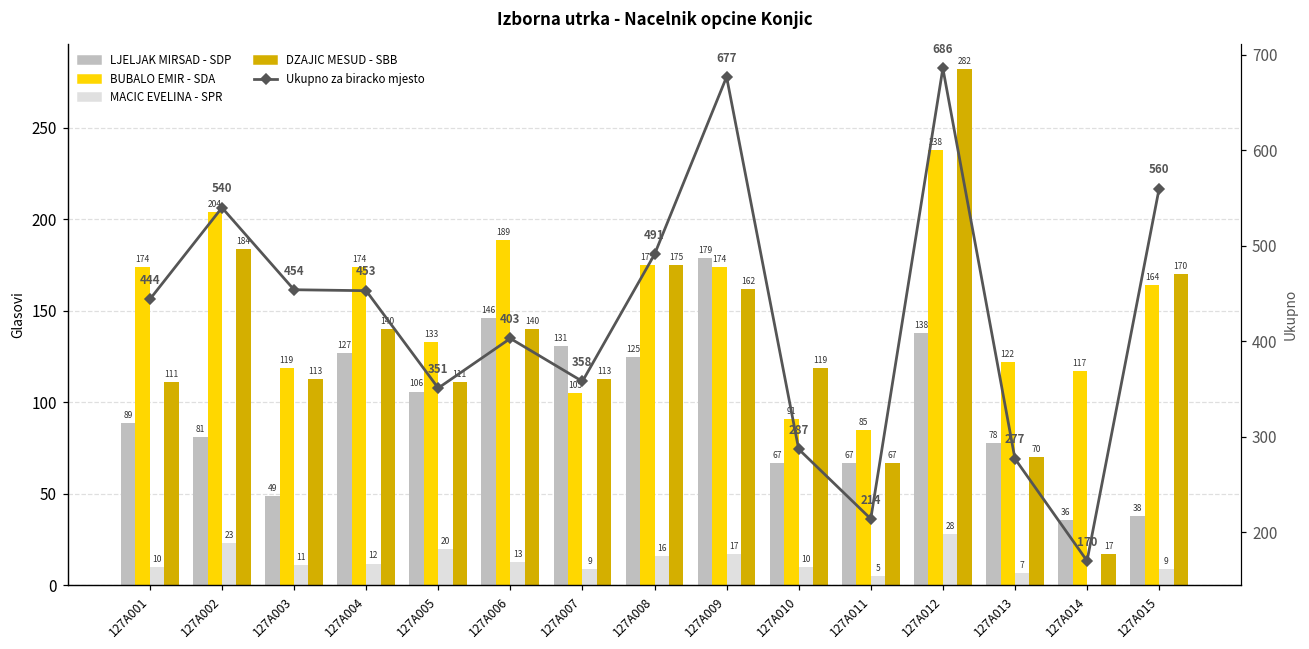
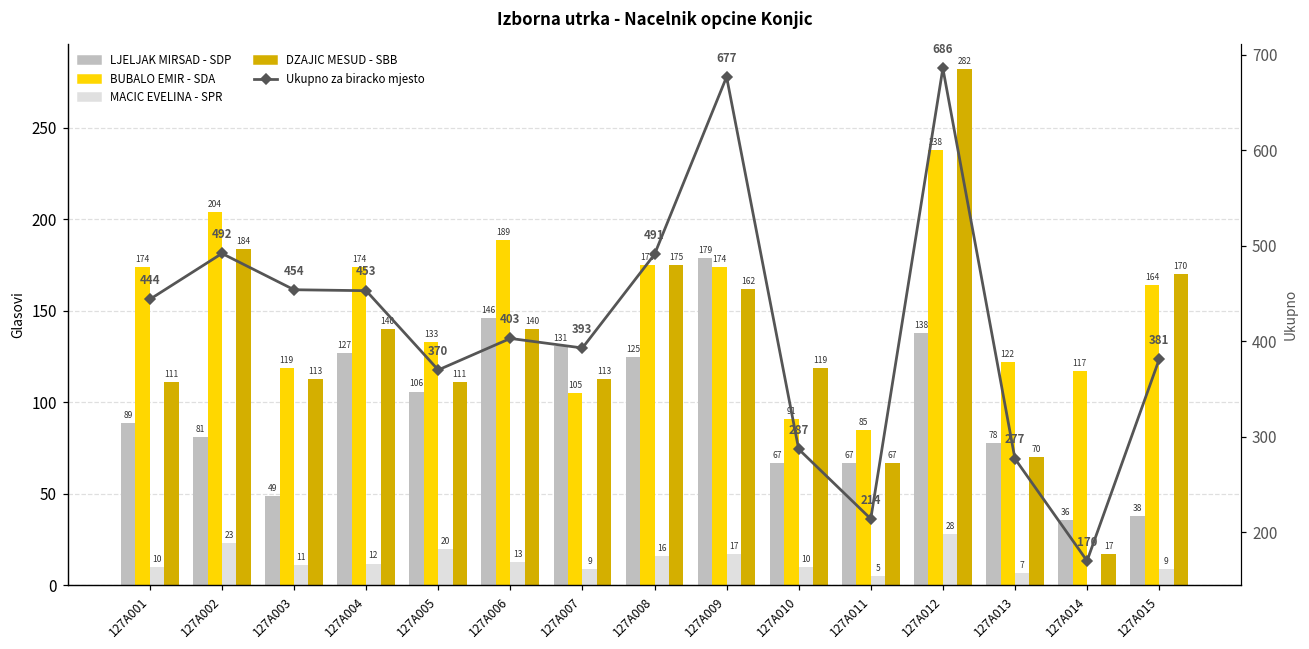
Ukupno za biracko mjesto, 127A002: 540 -> 492
Ukupno za biracko mjesto, 127A005: 351 -> 370
Ukupno za biracko mjesto, 127A007: 358 -> 393
Ukupno za biracko mjesto, 127A015: 560 -> 381
